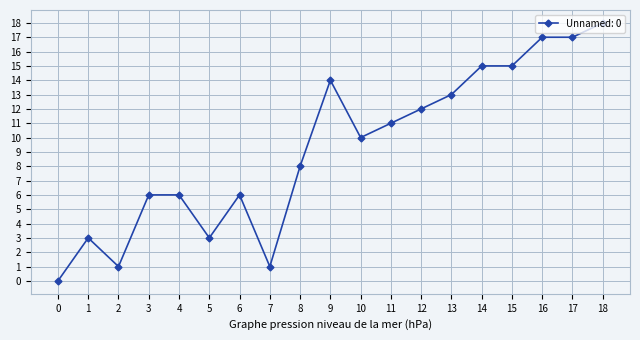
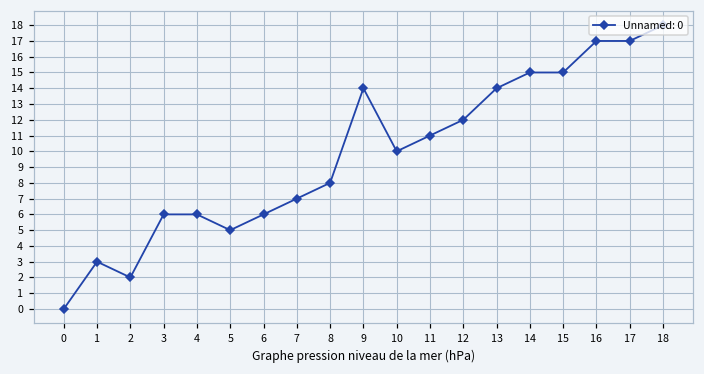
2: 1 -> 2
5: 3 -> 5
7: 1 -> 7
13: 13 -> 14
